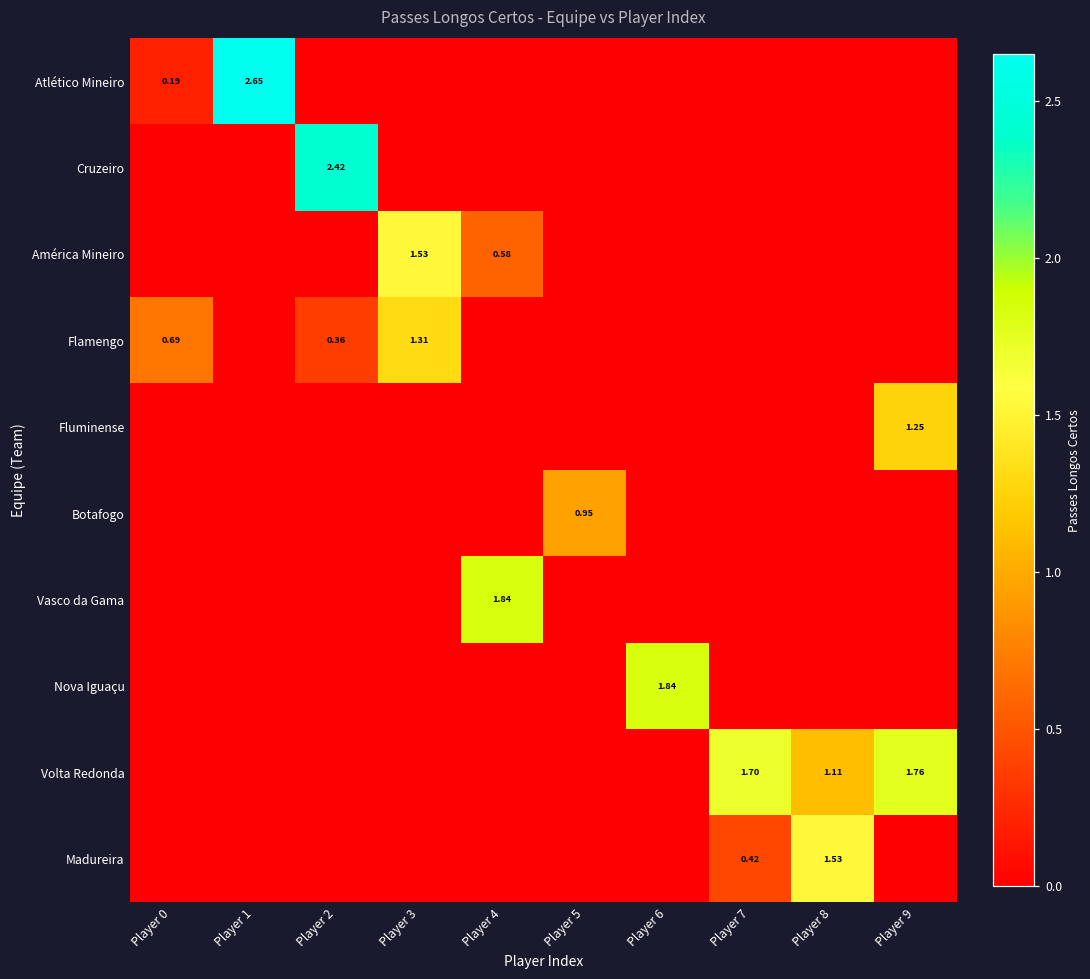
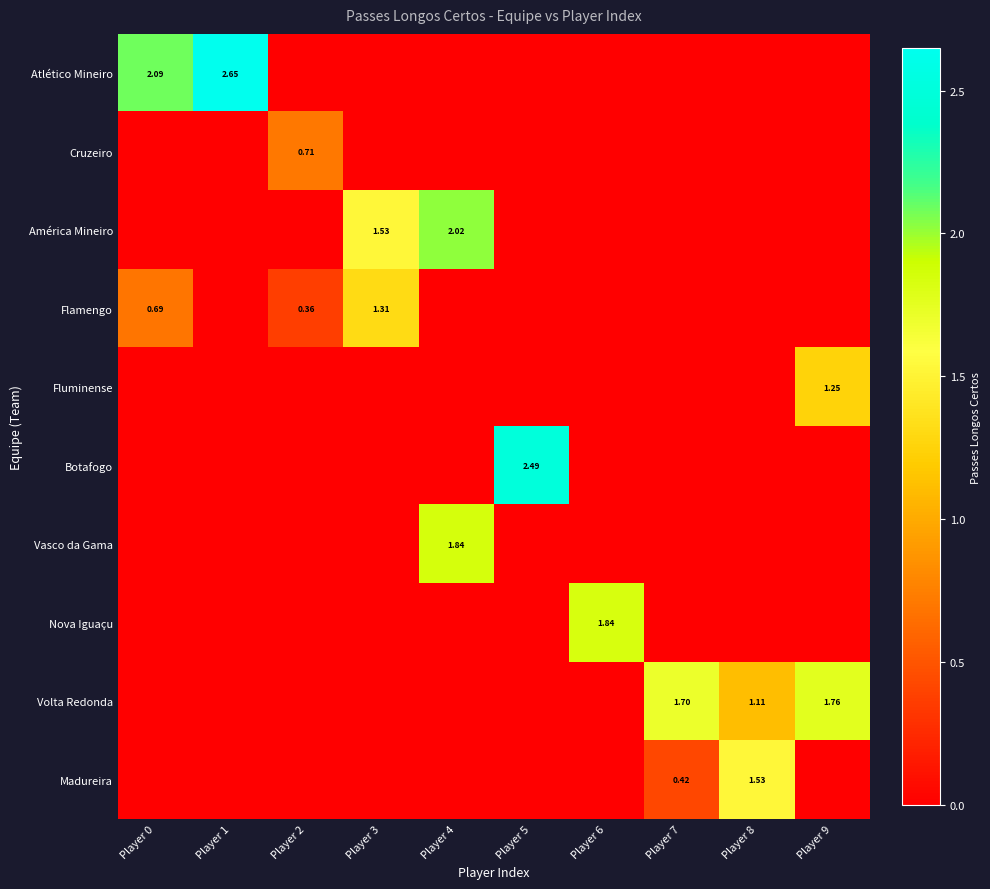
Atlético Mineiro, Player 0: 0.19 -> 2.09
Cruzeiro, Player 2: 2.42 -> 0.71
América Mineiro, Player 4: 0.58 -> 2.02
Botafogo, Player 5: 0.95 -> 2.49
